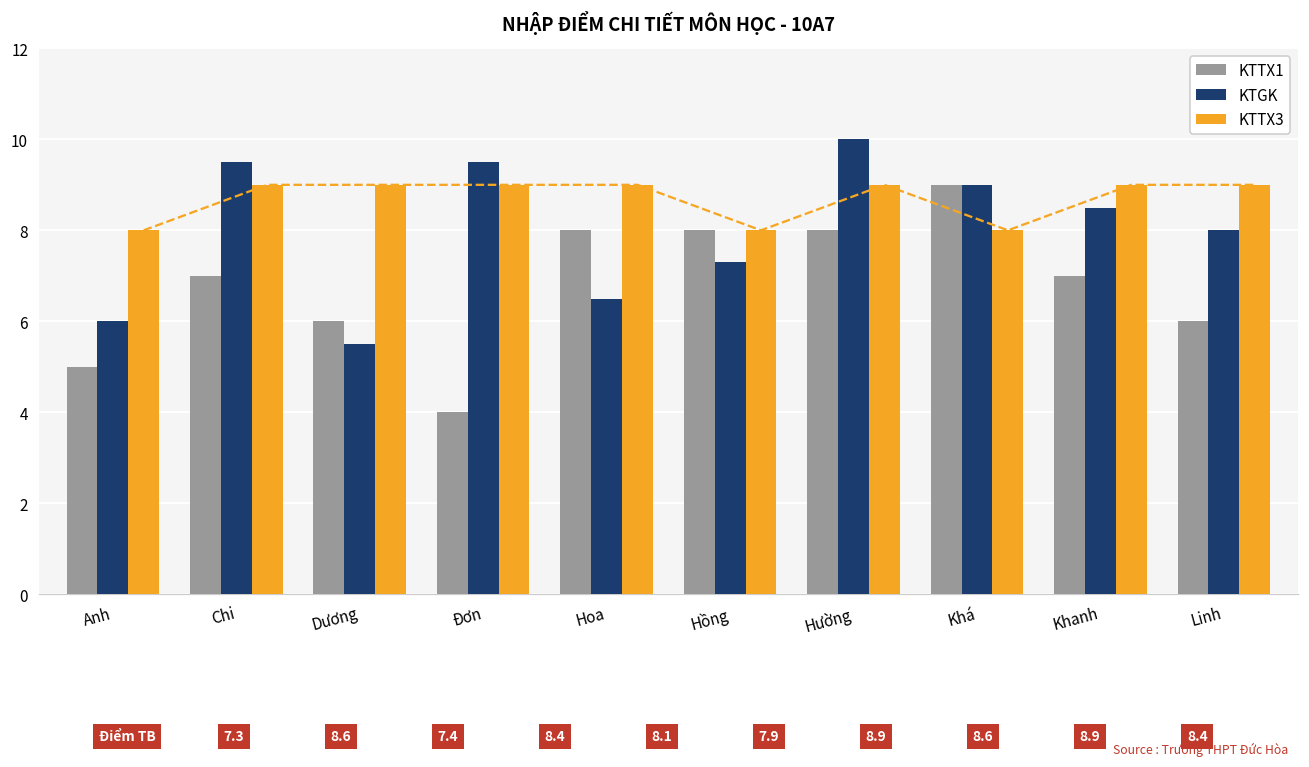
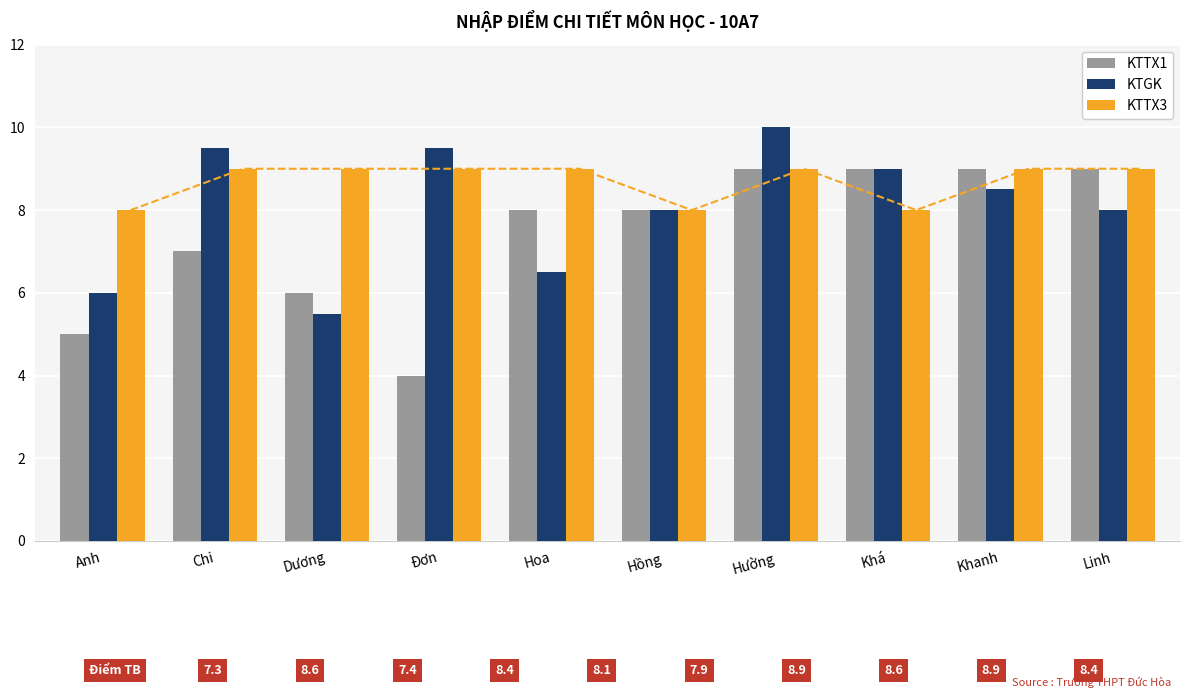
KTGK, Hồng: 7.3 -> 8.0
KTTX1, Hường: 8 -> 9
KTTX1, Khanh: 7 -> 9
KTTX1, Linh: 6 -> 9
